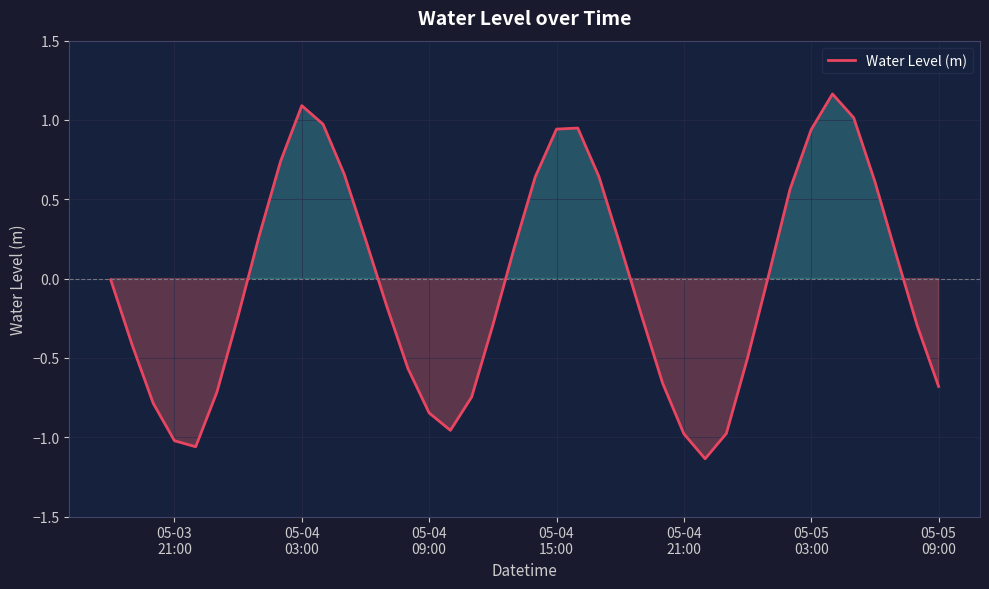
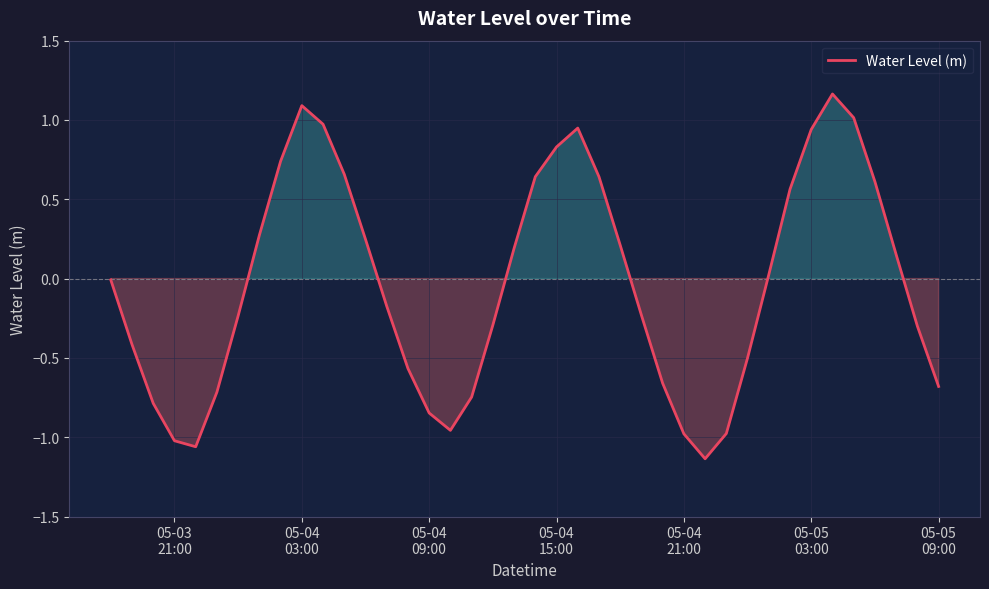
05-04 15:00: 0.94 -> 0.83
